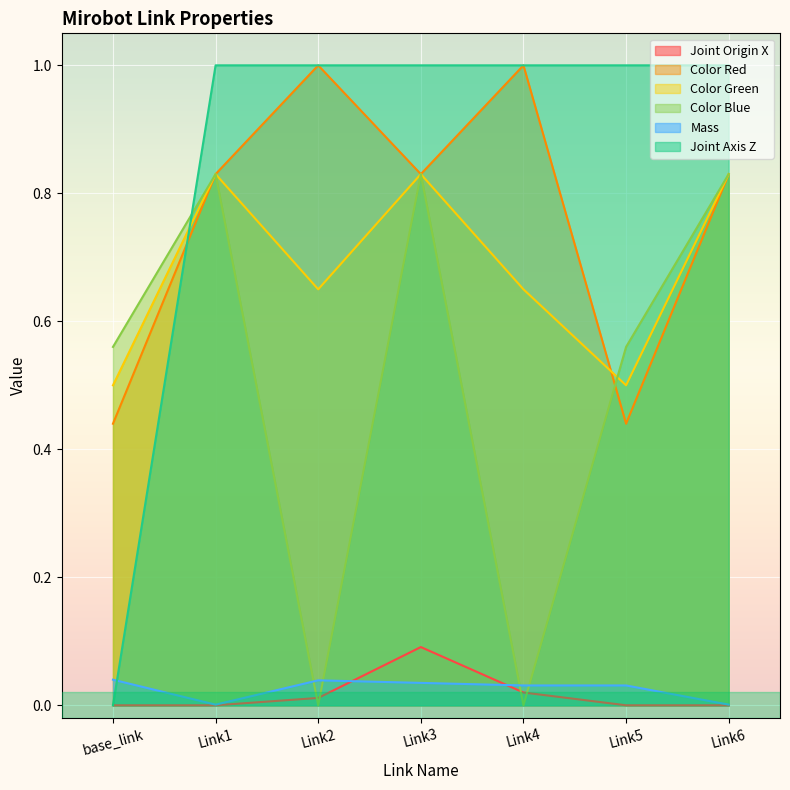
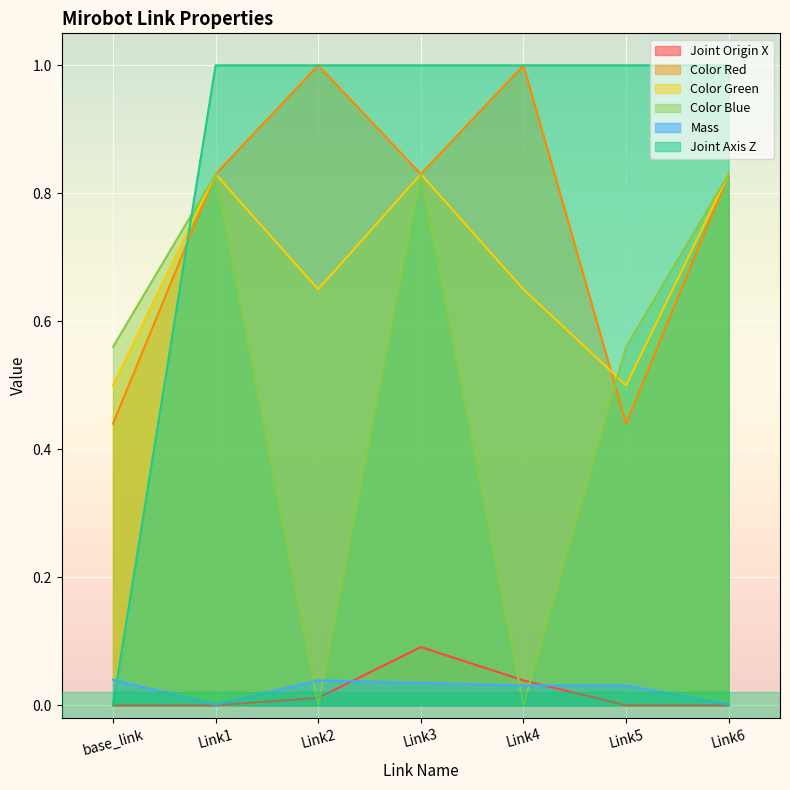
Joint Origin X, Link4: 0.02 -> 0.04
